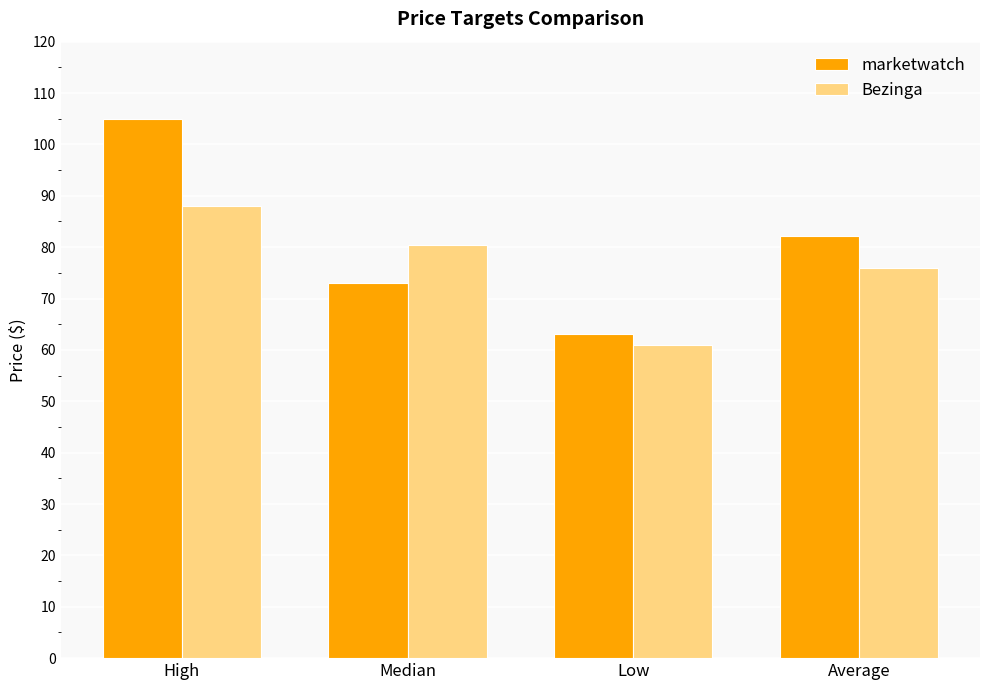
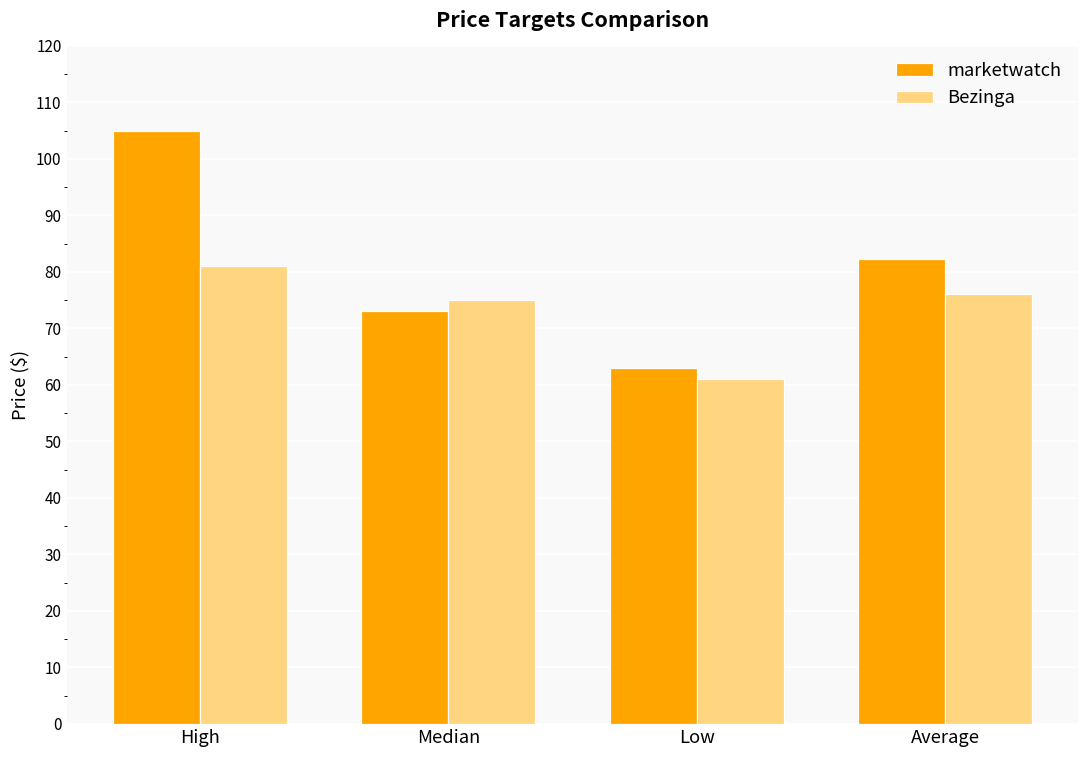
Bezinga, High: 88 -> 81
Bezinga, Median: 81 -> 75
